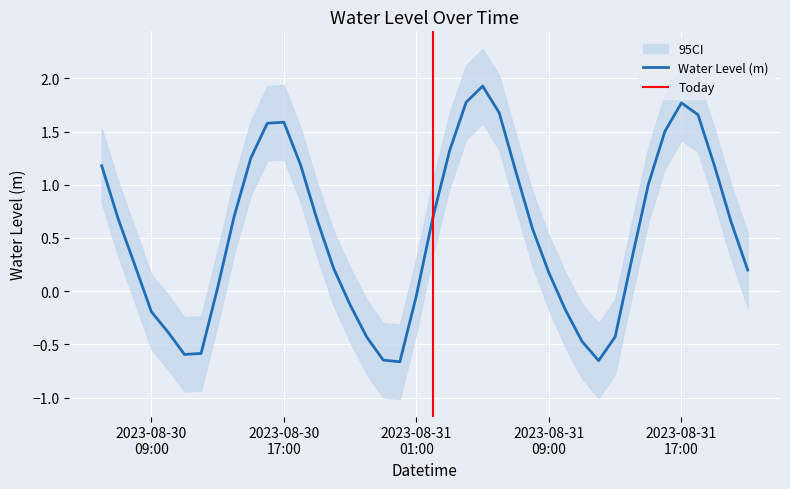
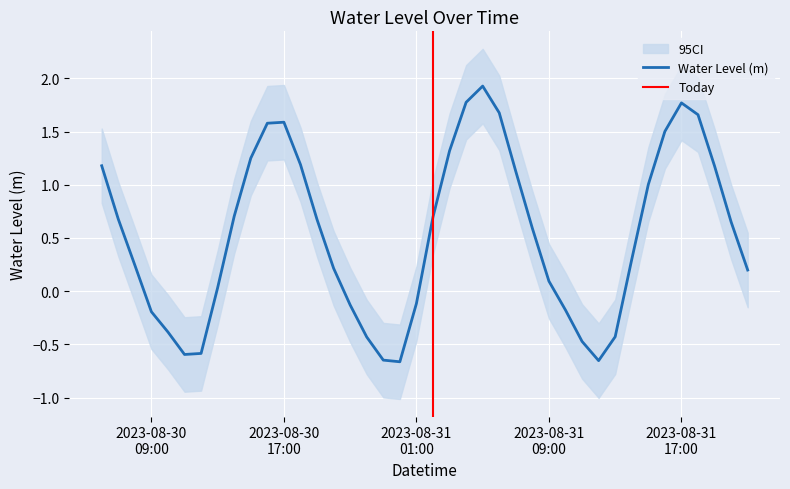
Water Level (m), 2023-08-31 01:00: -0.04 -> -0.12
Water Level (m), 2023-08-31 09:00: 0.17 -> 0.09
